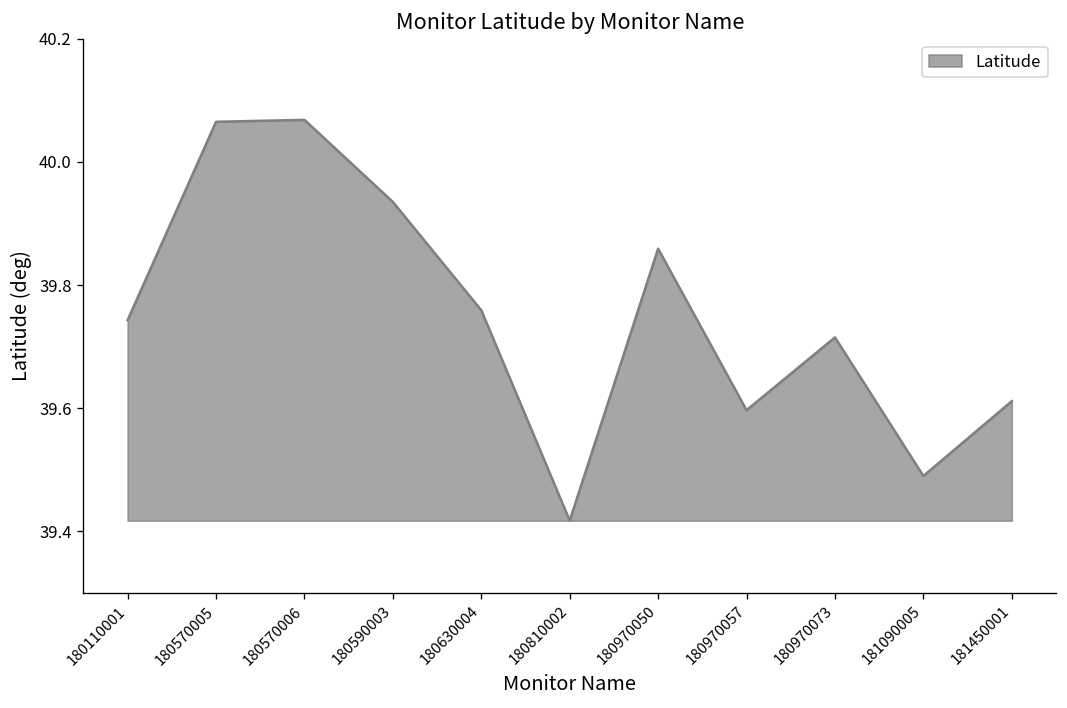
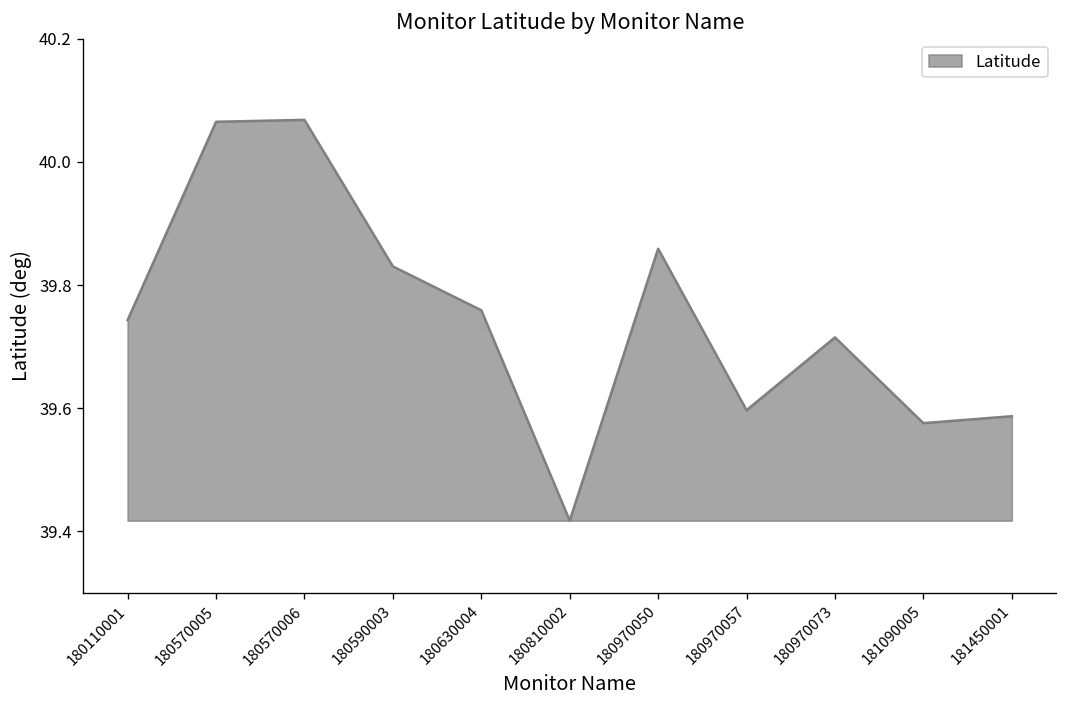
180590003: 39.94 -> 39.83
181090005: 39.49 -> 39.58
181450001: 39.61 -> 39.59
